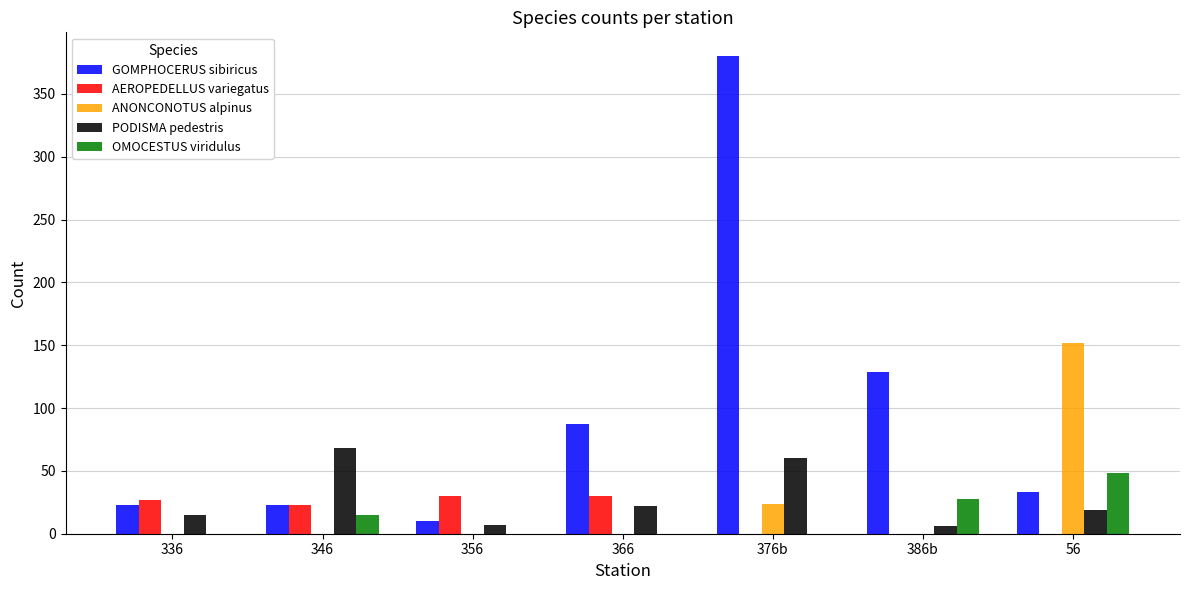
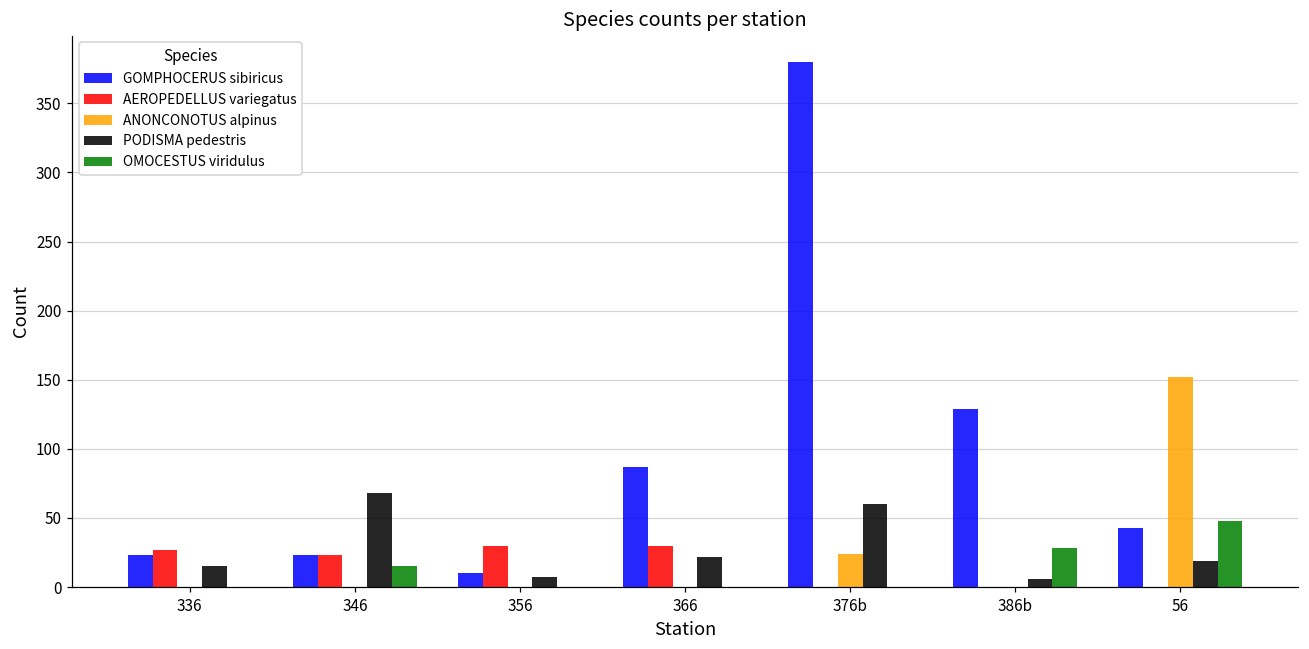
GOMPHOCERUS sibiricus, 56: 33 -> 43
